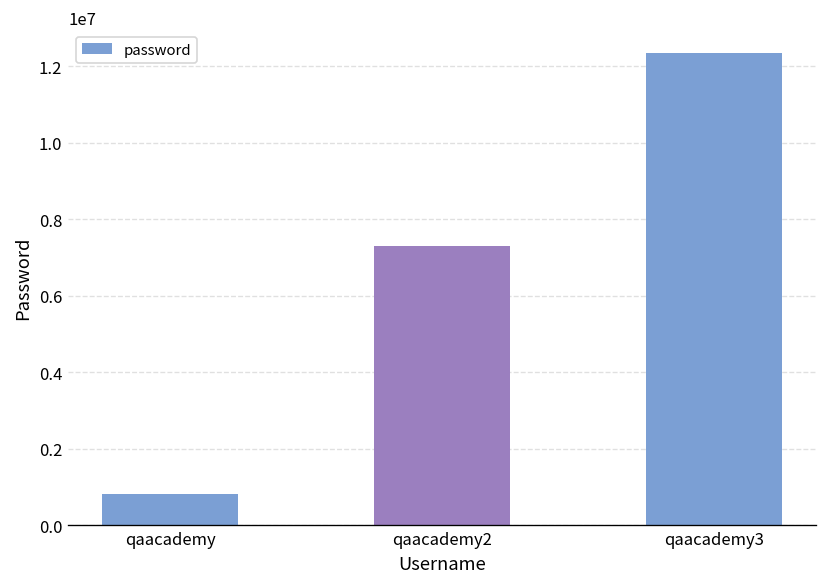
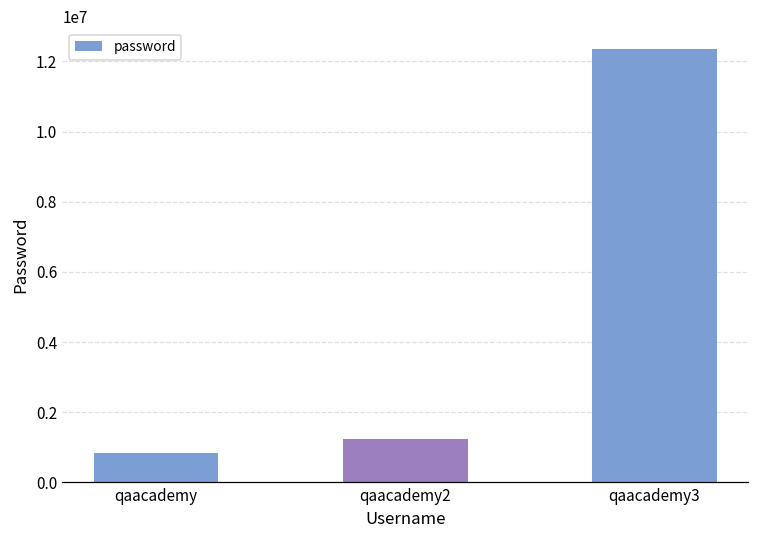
qaacademy2: 7300000 -> 1200000
